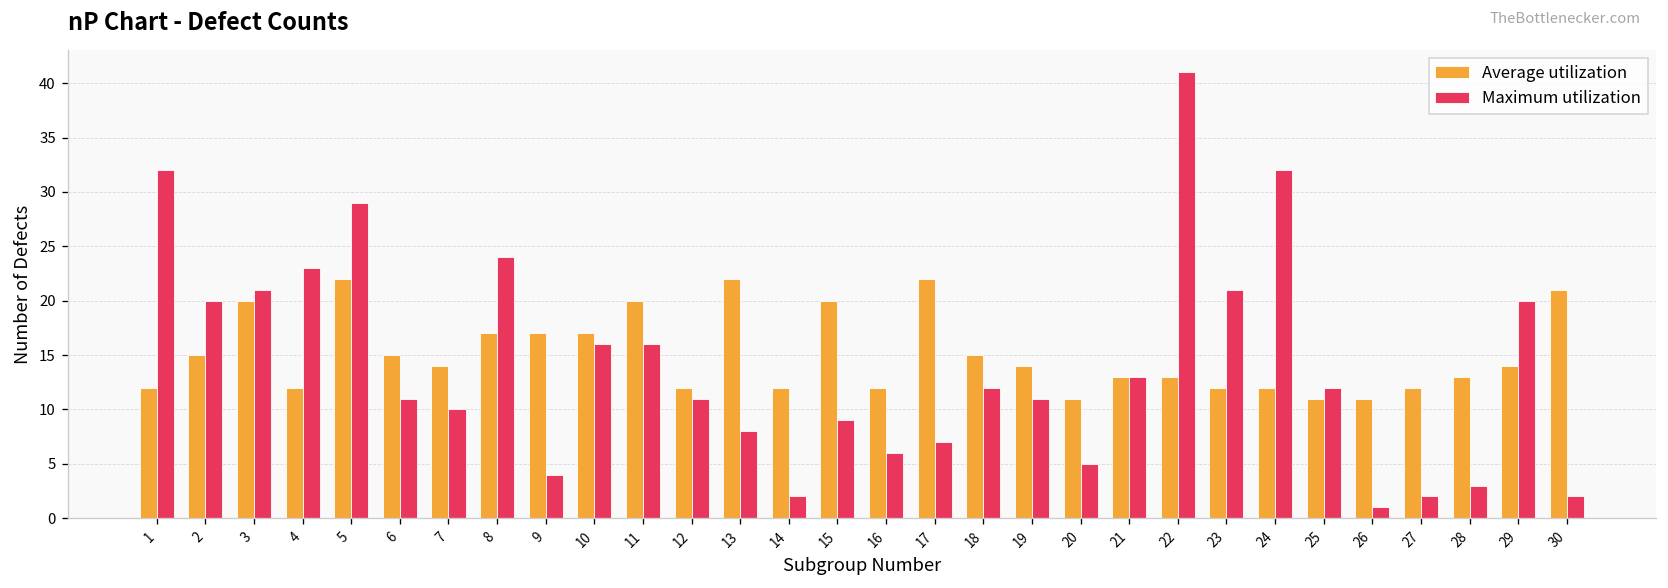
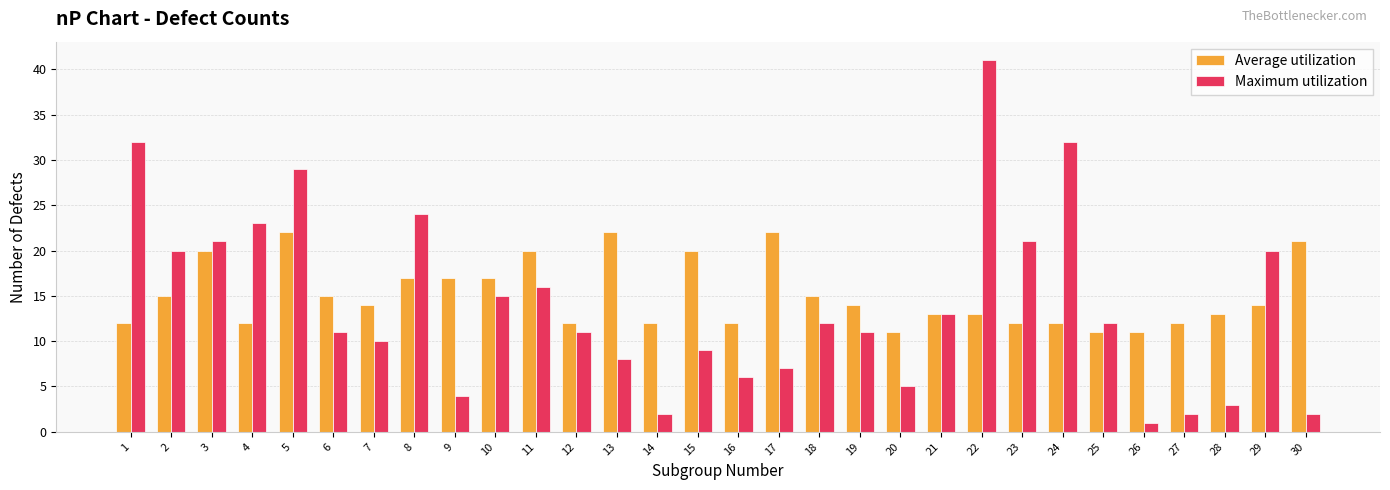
Maximum utilization, 10: 16 -> 15
